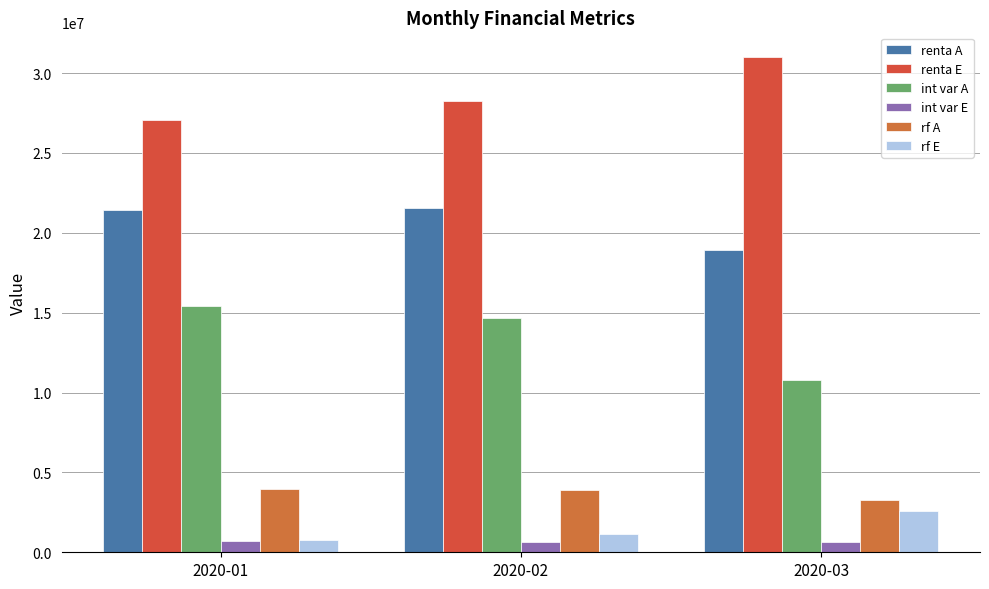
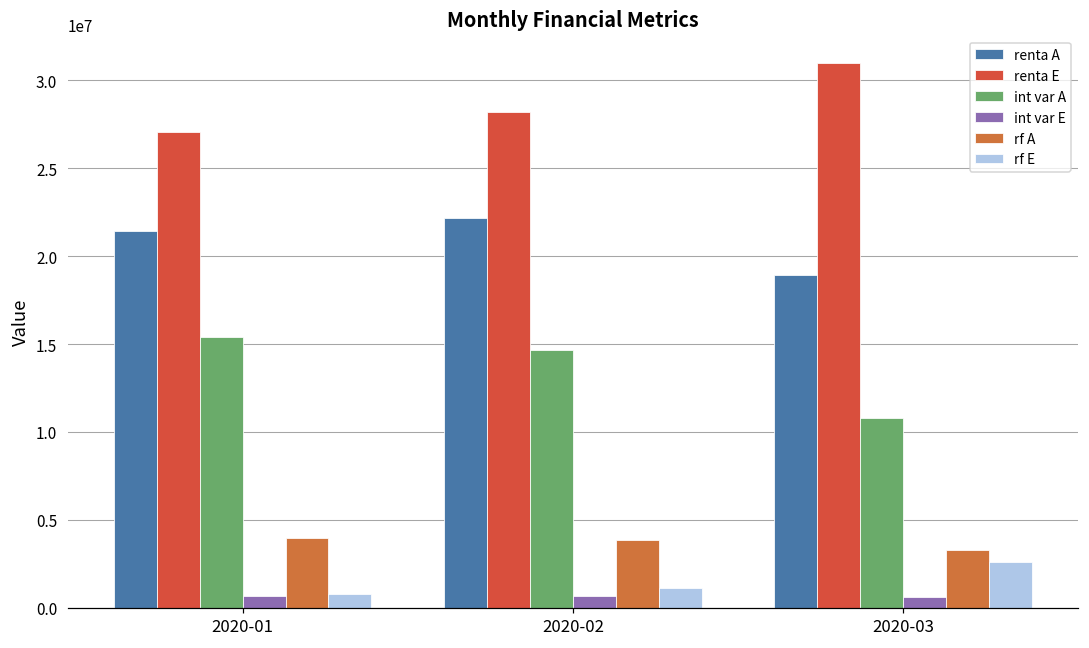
renta A, 2020-02: 21500000 -> 22200000
